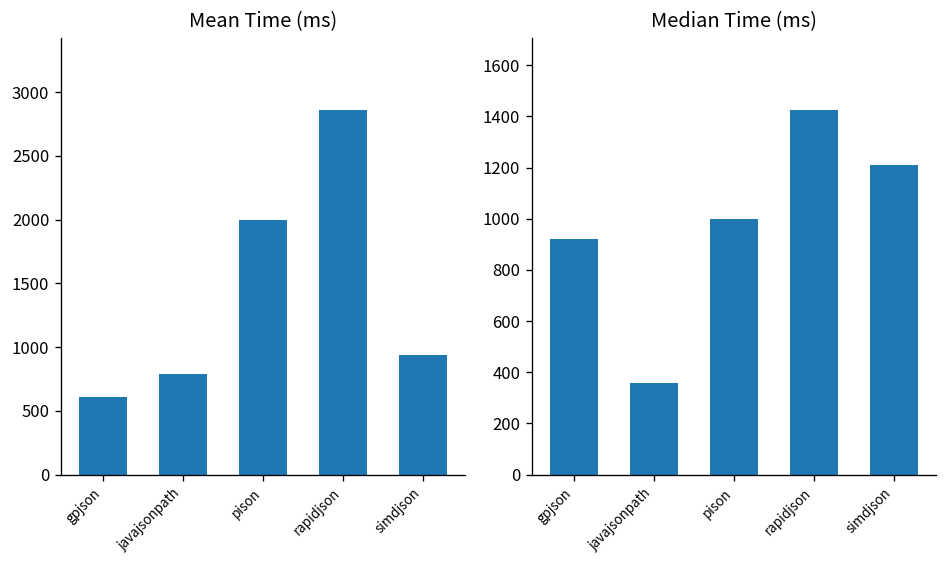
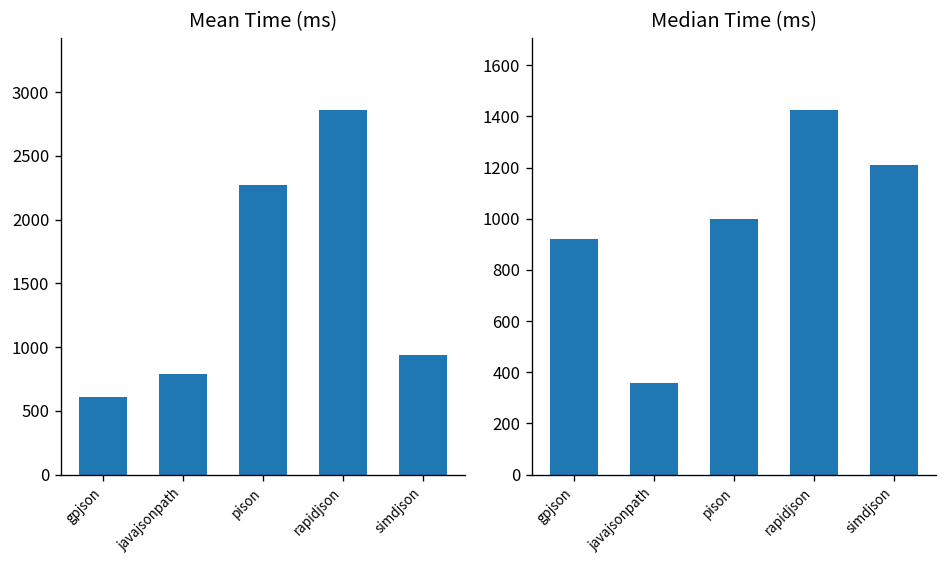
Mean Time (ms), pison: 2000 -> 2270
